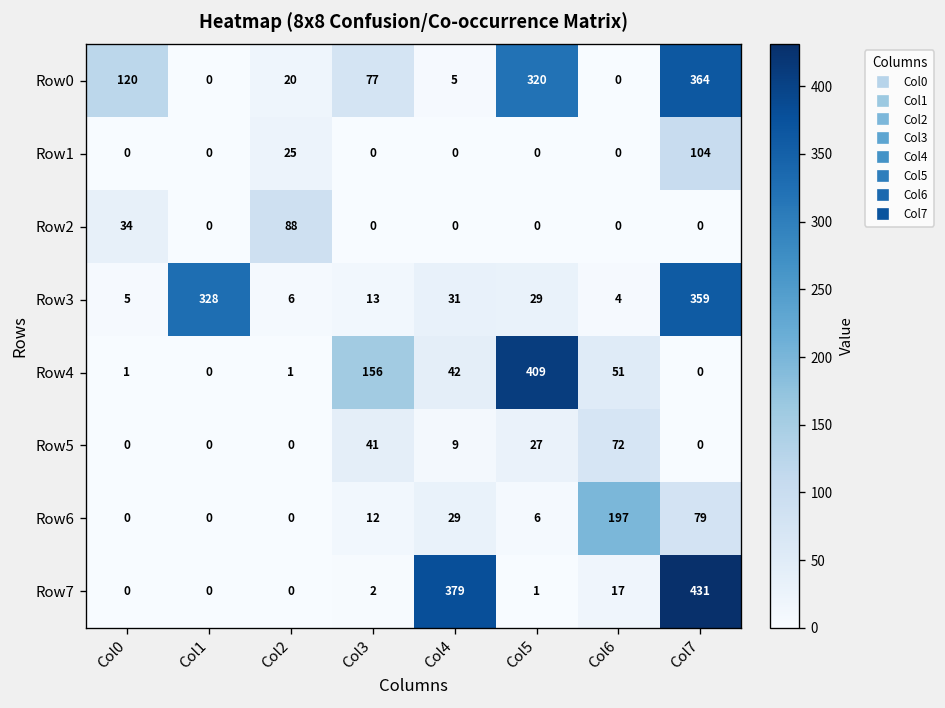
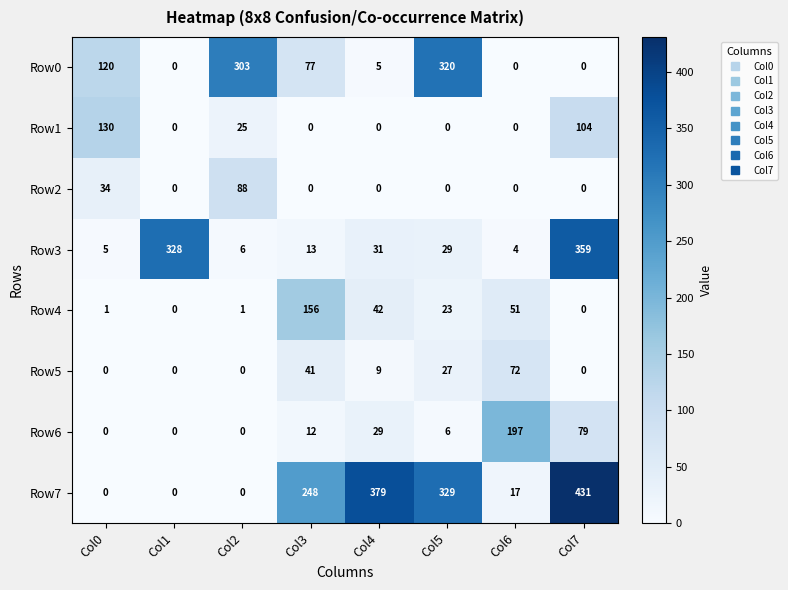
Row0, Col2: 20 -> 303
Row0, Col7: 364 -> 0
Row1, Col0: 0 -> 130
Row4, Col5: 409 -> 23
Row7, Col3: 2 -> 248
Row7, Col5: 1 -> 329
